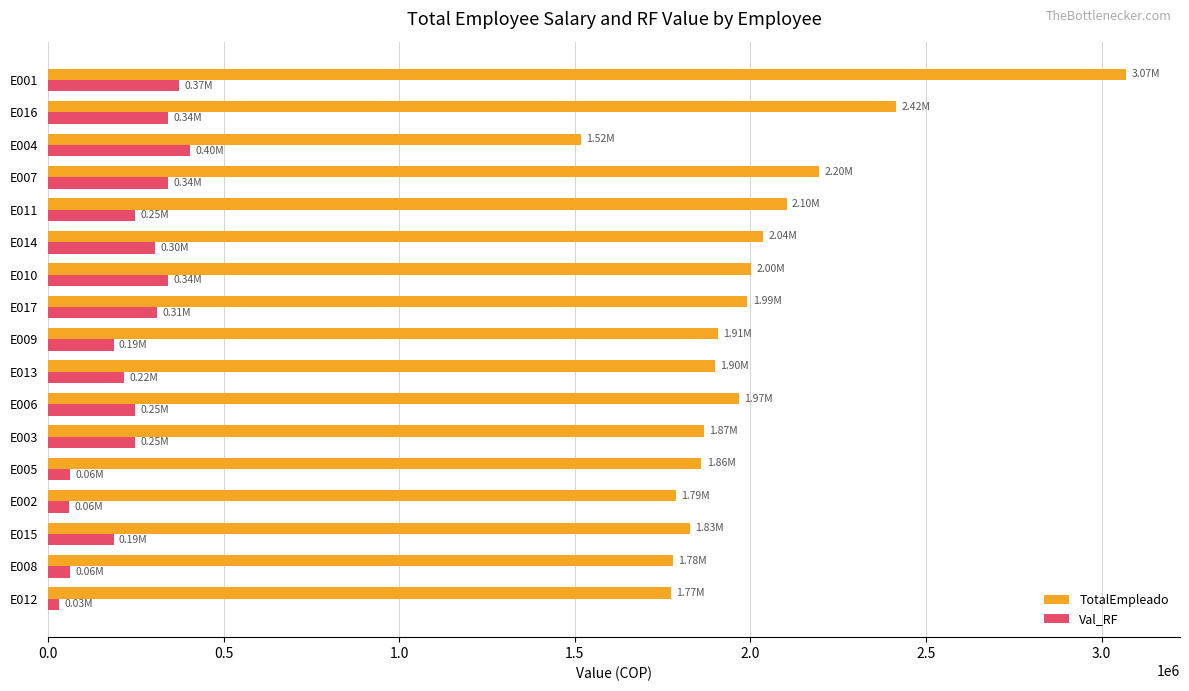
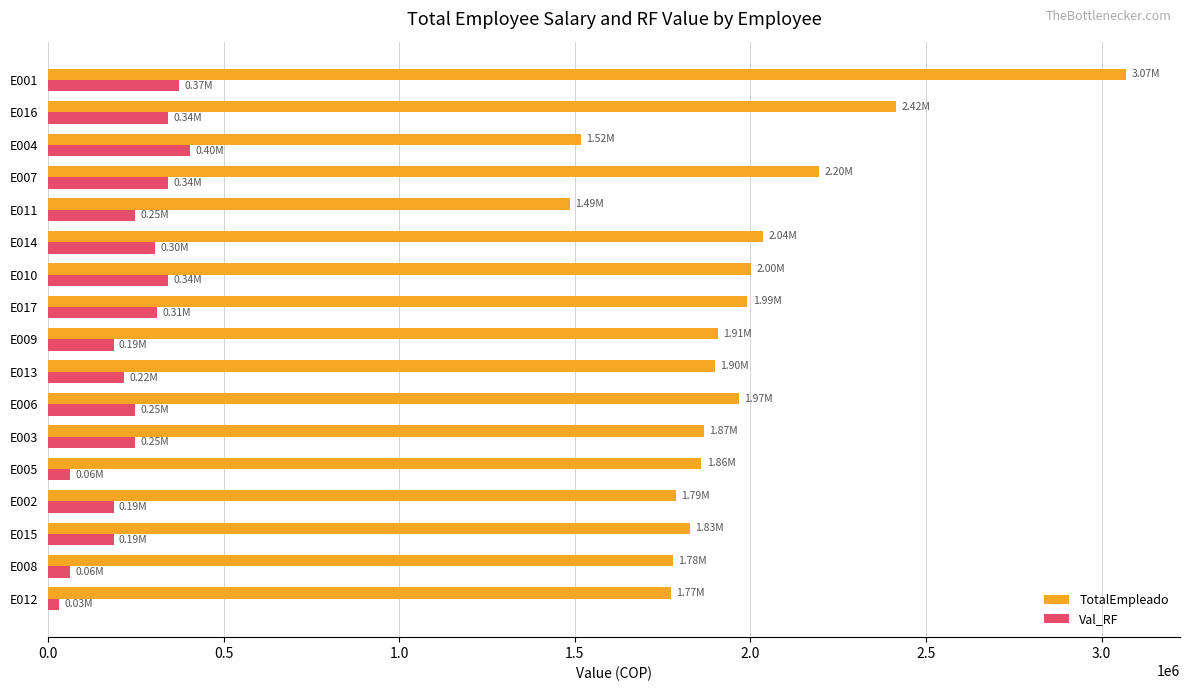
TotalEmpleado, E011: 2.10M -> 1.49M
Val_RF, E002: 0.06M -> 0.19M
